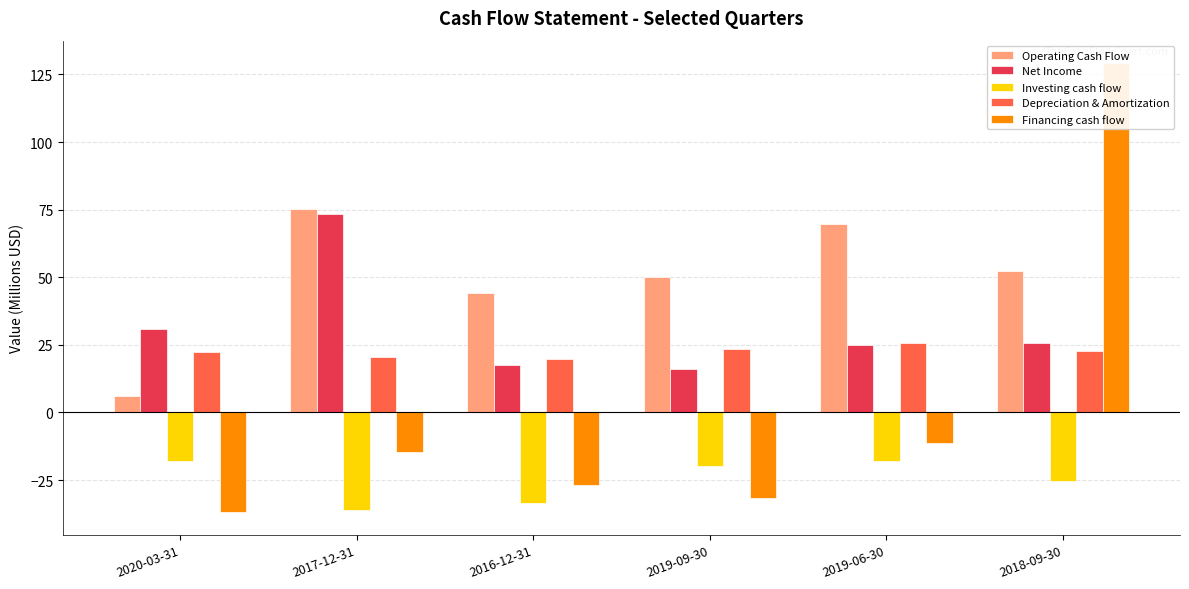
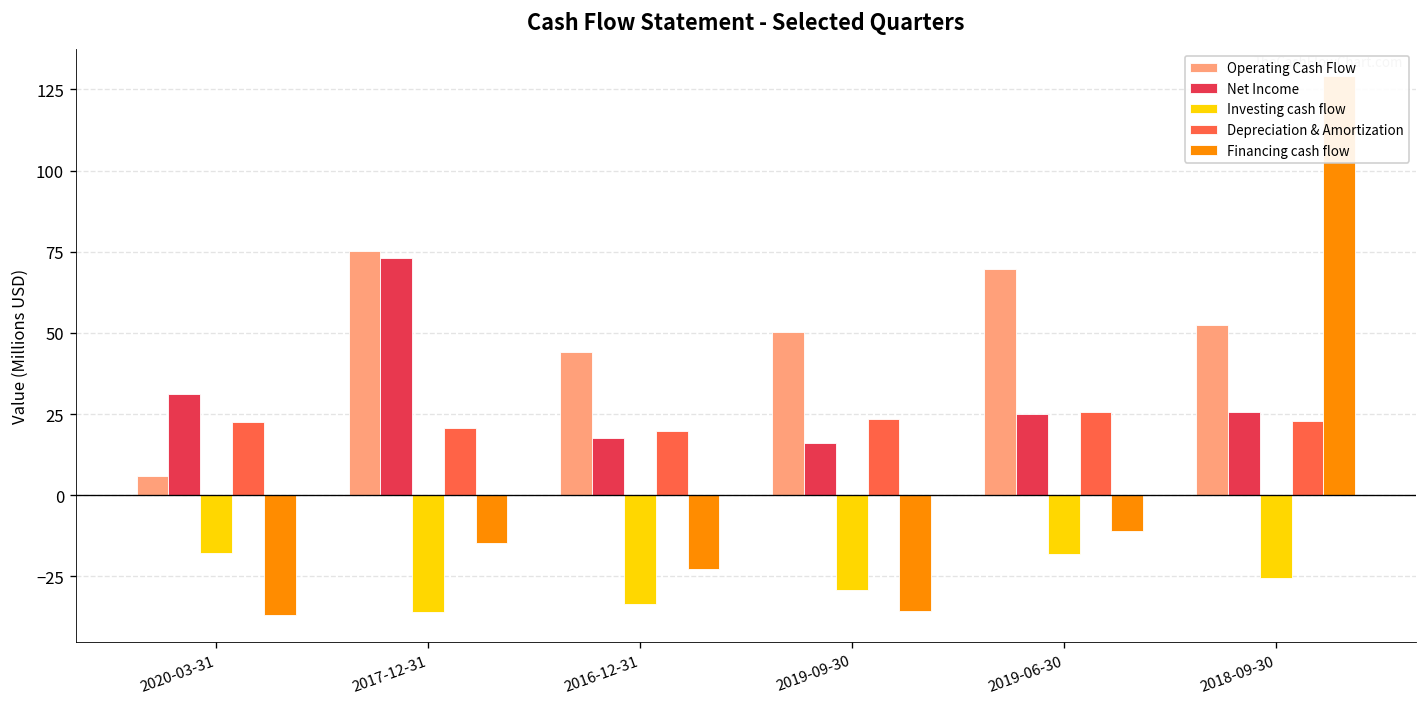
Financing cash flow, 2016-12-31: -27 -> -23
Investing cash flow, 2019-09-30: -20 -> -29
Financing cash flow, 2019-09-30: -32 -> -36
